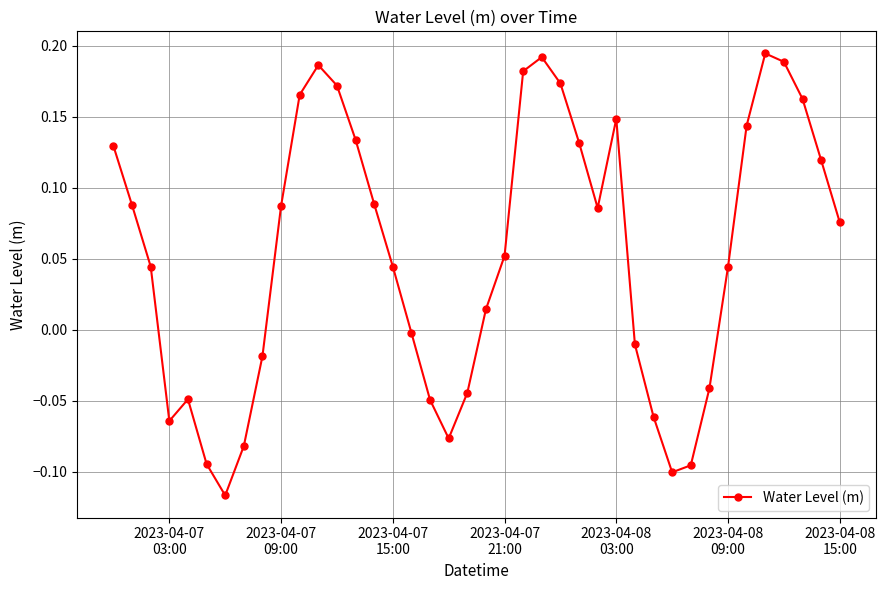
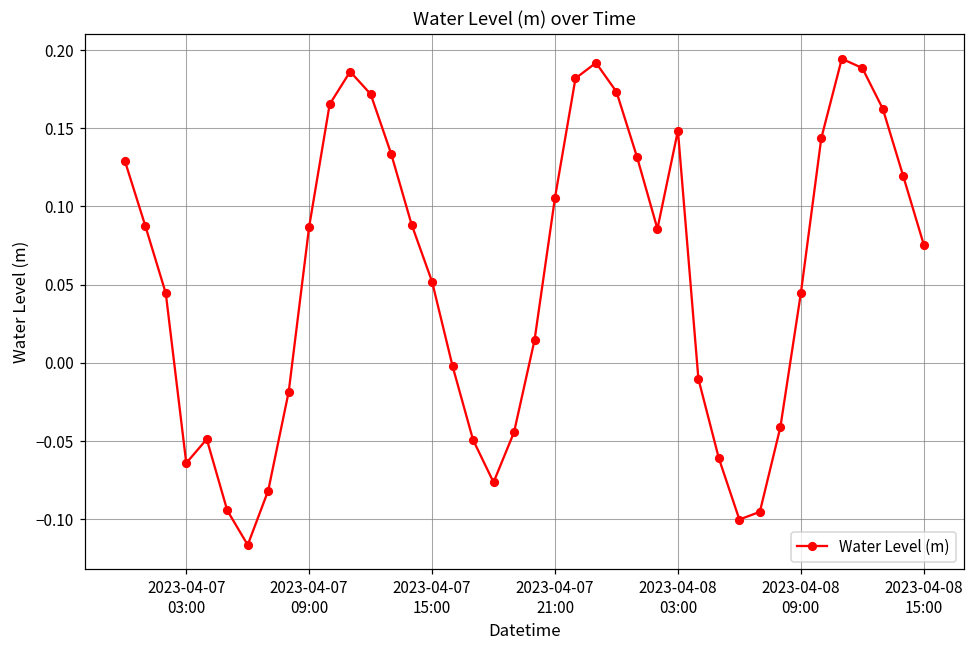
2023-04-07 15:00: 0.045 -> 0.052
2023-04-07 21:00: 0.052 -> 0.106
